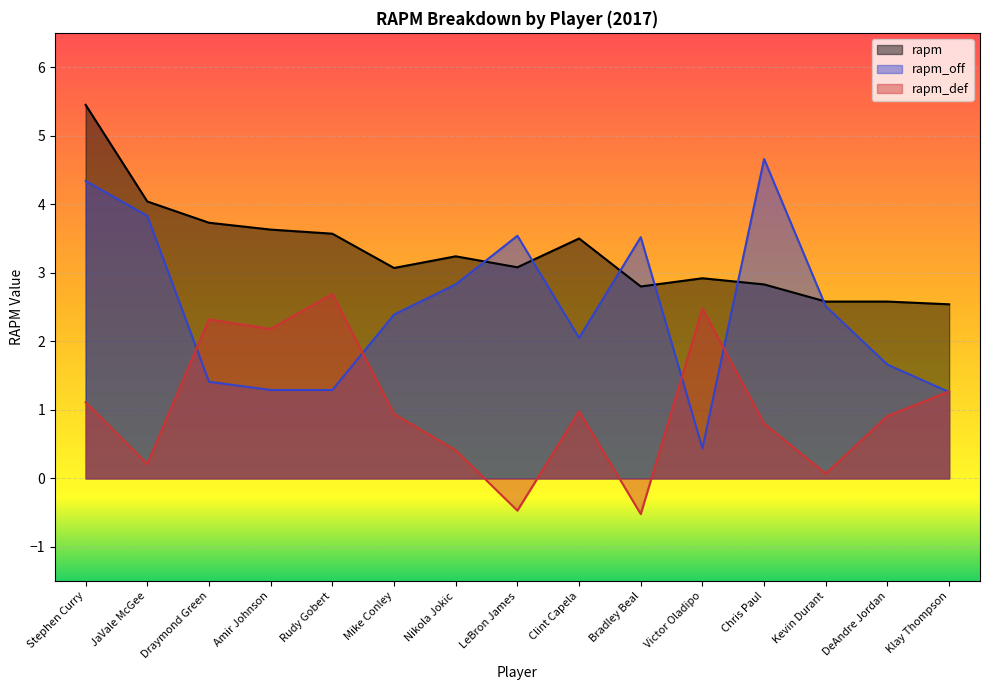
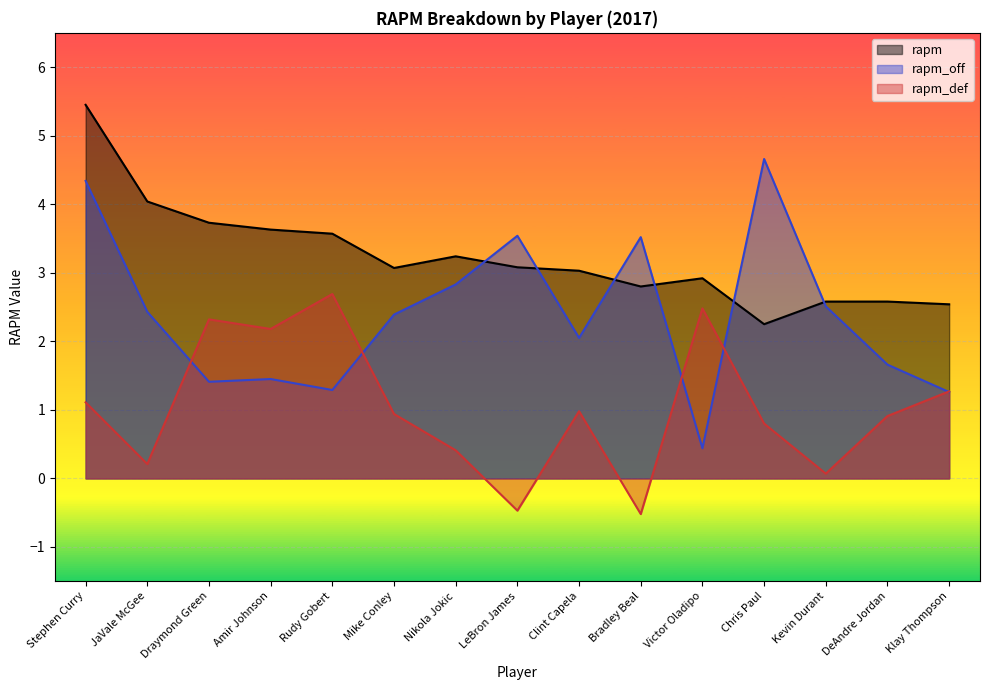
rapm_off, JaVale McGee: 3.8 -> 2.4
rapm_off, Amir Johnson: 1.3 -> 1.5
rapm, Clint Capela: 3.5 -> 3.0
rapm, Chris Paul: 2.8 -> 2.3
